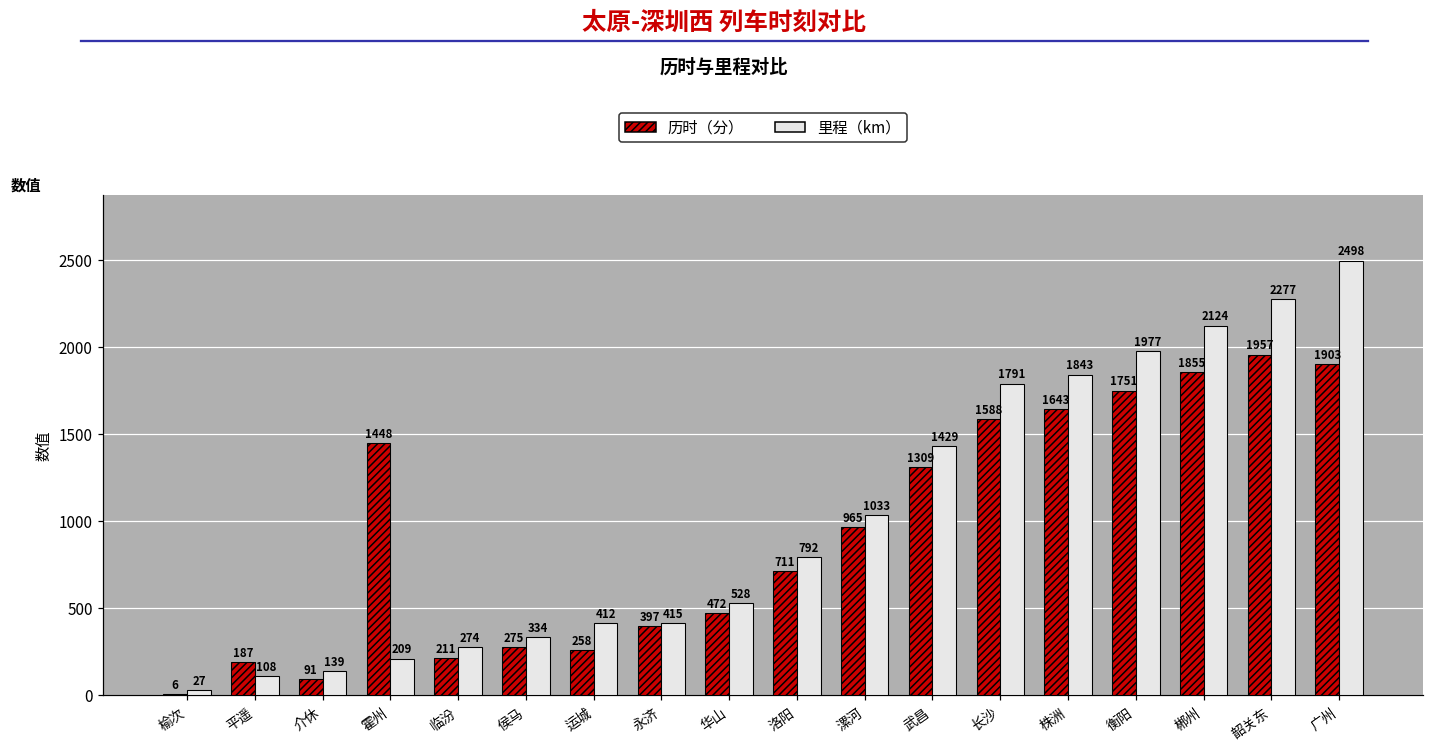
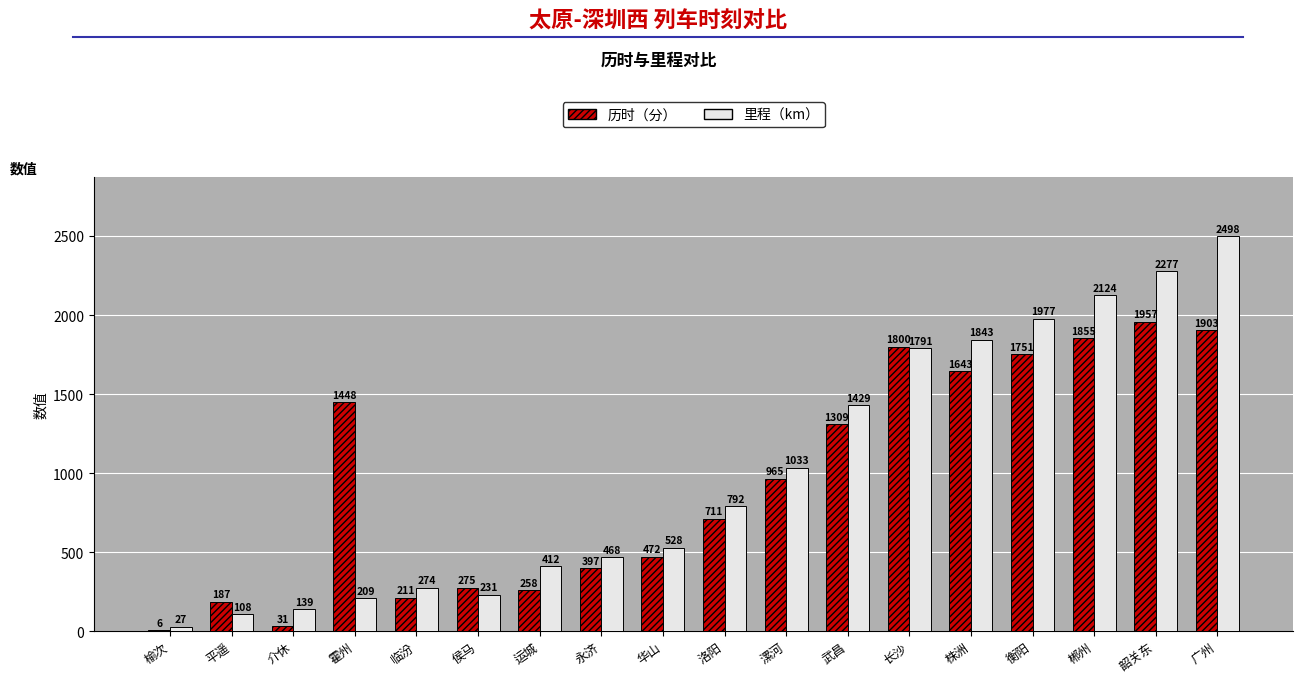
历时（分）, 介休: 91 -> 31
里程（km）, 侯马: 334 -> 231
里程（km）, 永济: 415 -> 468
历时（分）, 长沙: 1588 -> 1800
